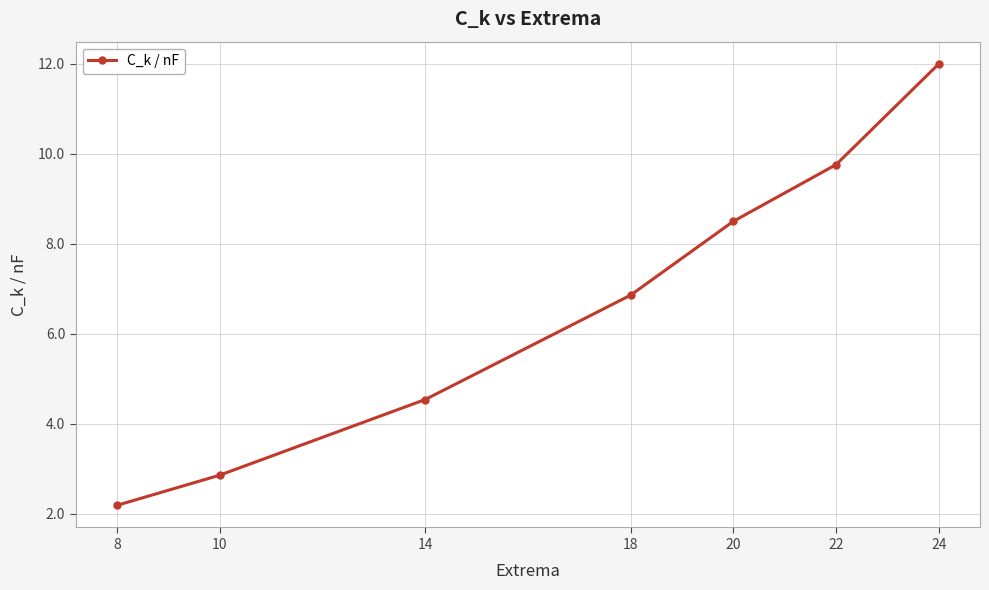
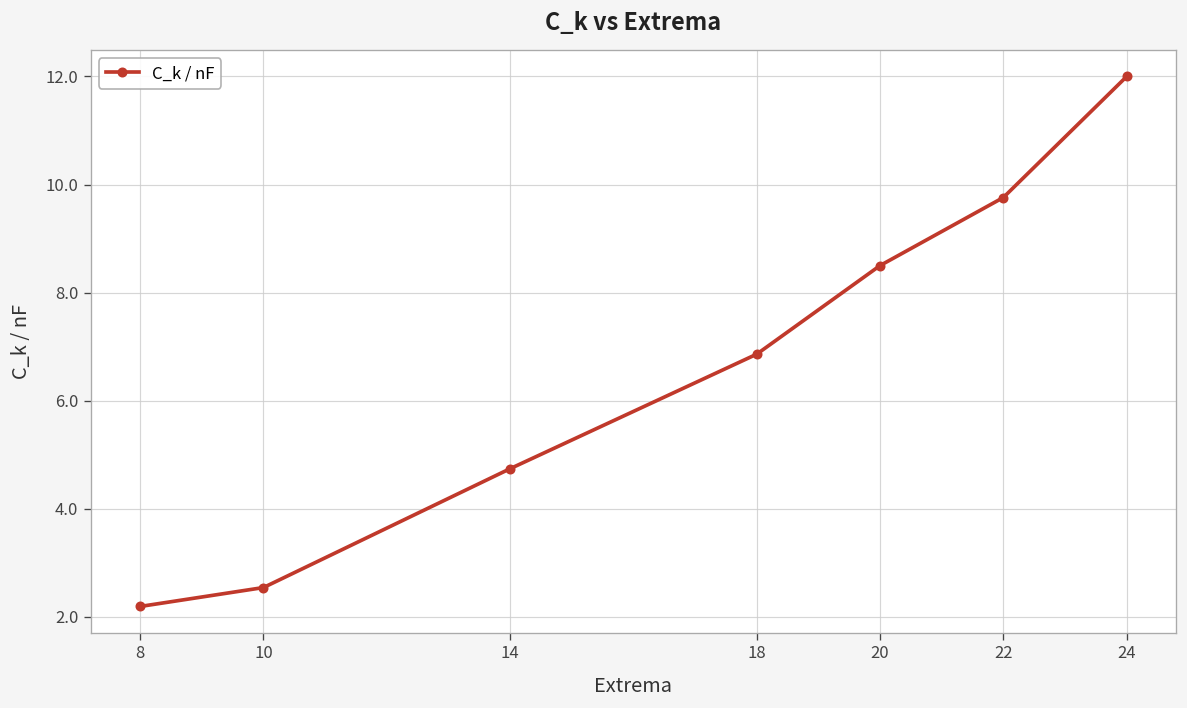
10: 2.9 -> 2.5
14: 4.5 -> 4.7
